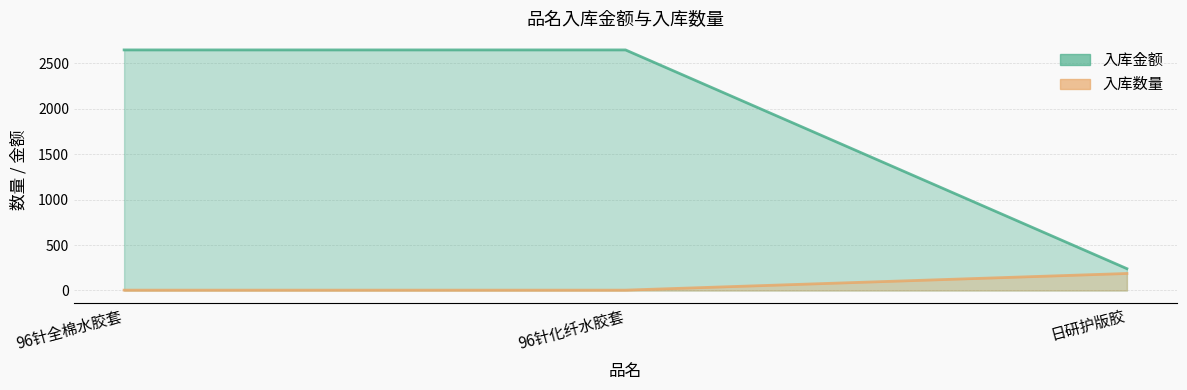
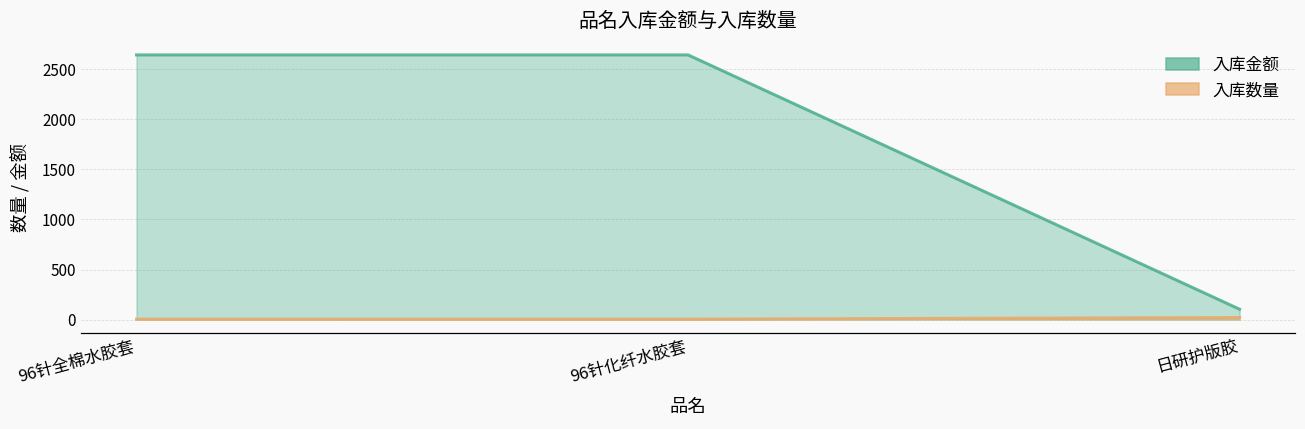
入库金额, 日研护版胶: 200 -> 100
入库数量, 日研护版胶: 200 -> 0
